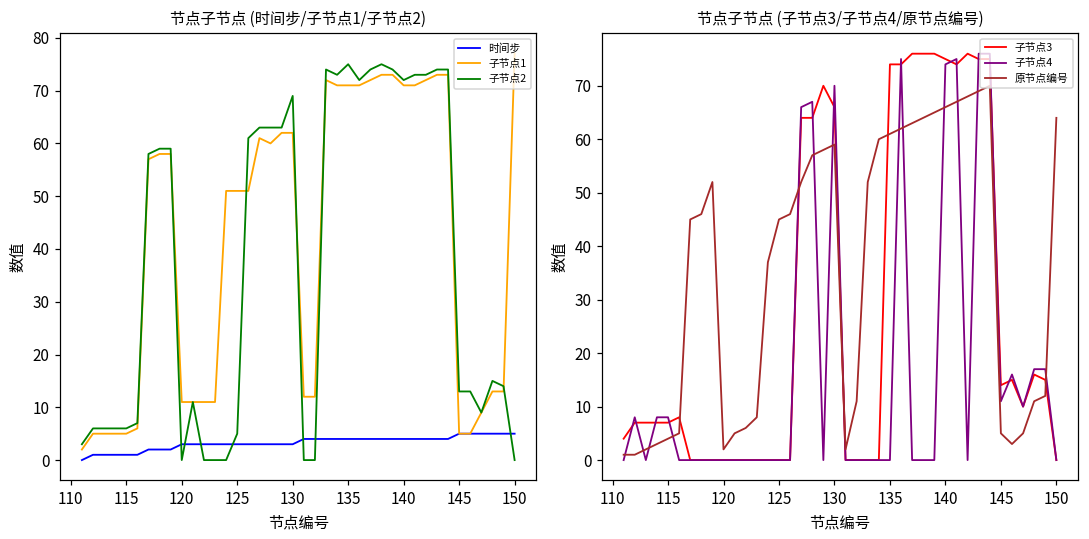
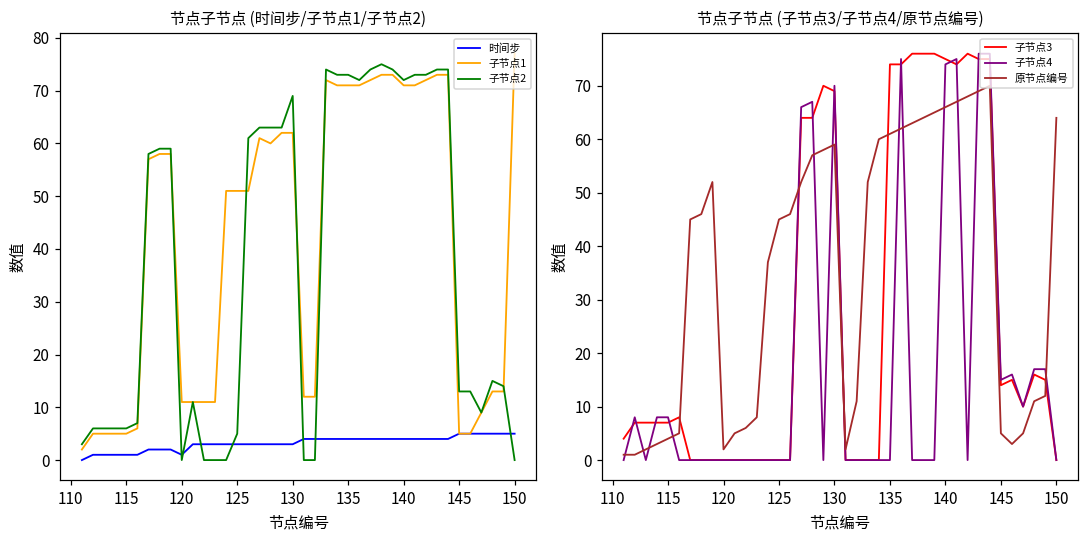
节点子节点 (时间步/子节点1/子节点2), 时间步, 120: 3 -> 1
节点子节点 (时间步/子节点1/子节点2), 子节点2, 135: 75 -> 73
节点子节点 (子节点3/子节点4/原节点编号), 子节点3, 130: 66 -> 69
节点子节点 (子节点3/子节点4/原节点编号), 子节点4, 145: 11 -> 15
